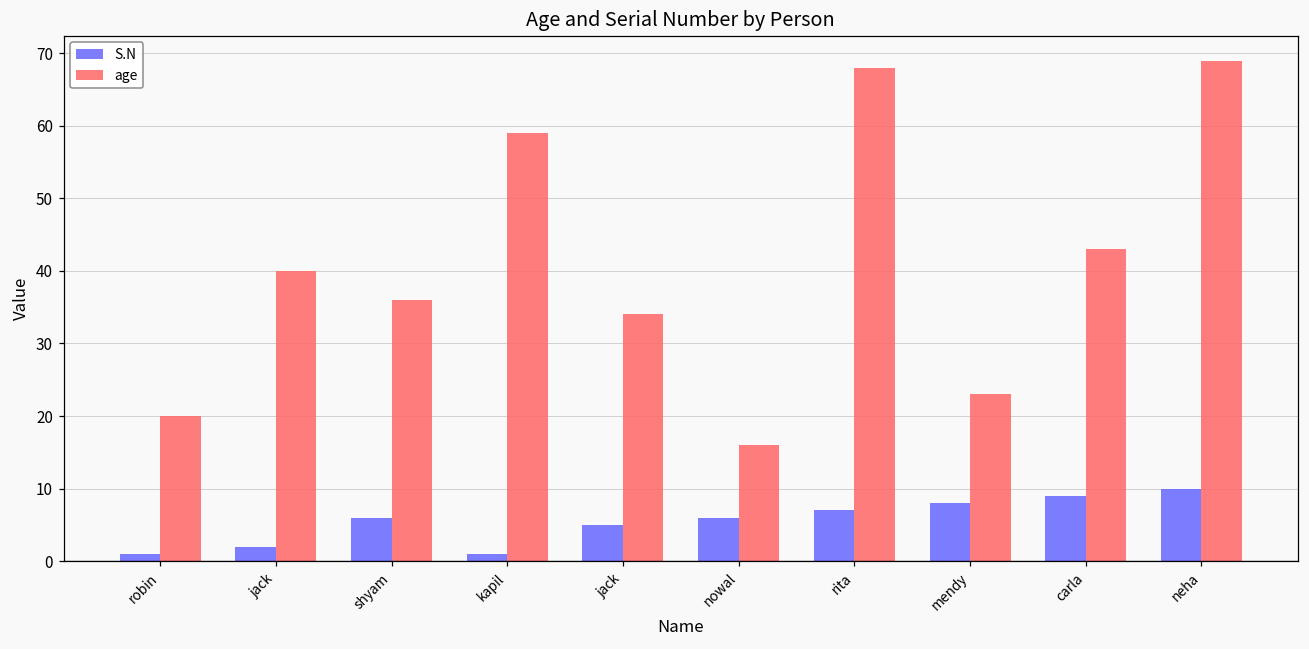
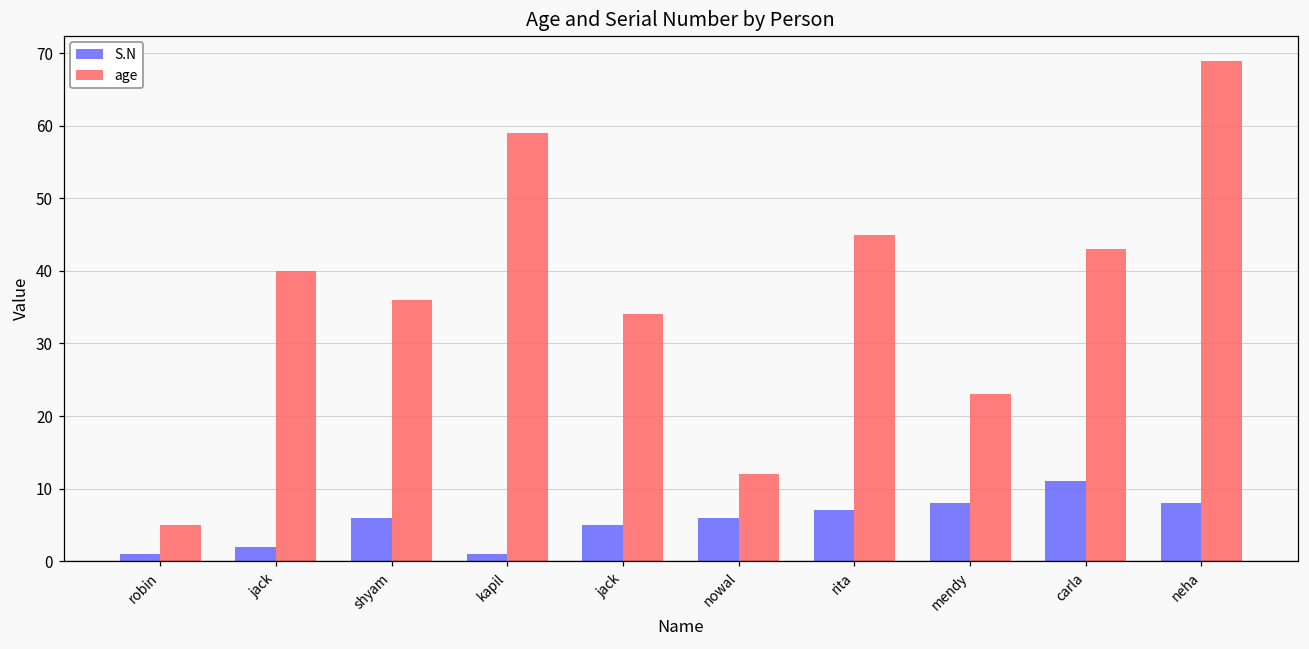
age, robin: 20 -> 5
age, nowal: 16 -> 12
age, rita: 68 -> 45
S.N, carla: 9 -> 11
S.N, neha: 10 -> 8
